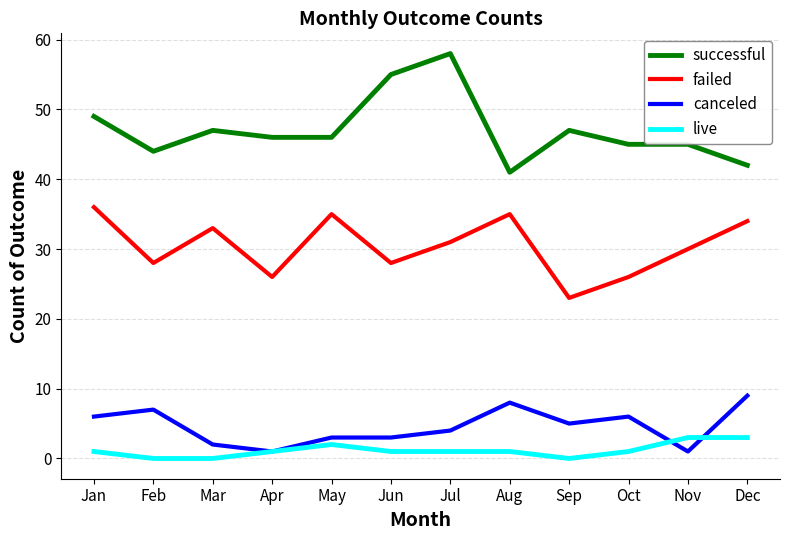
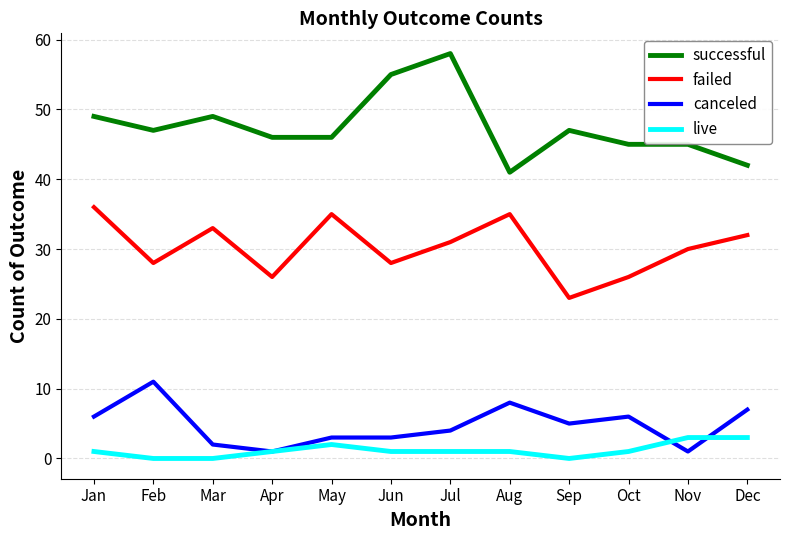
successful, Feb: 44 -> 47
canceled, Feb: 7 -> 11
successful, Mar: 47 -> 49
failed, Dec: 34 -> 32
canceled, Dec: 9 -> 7
